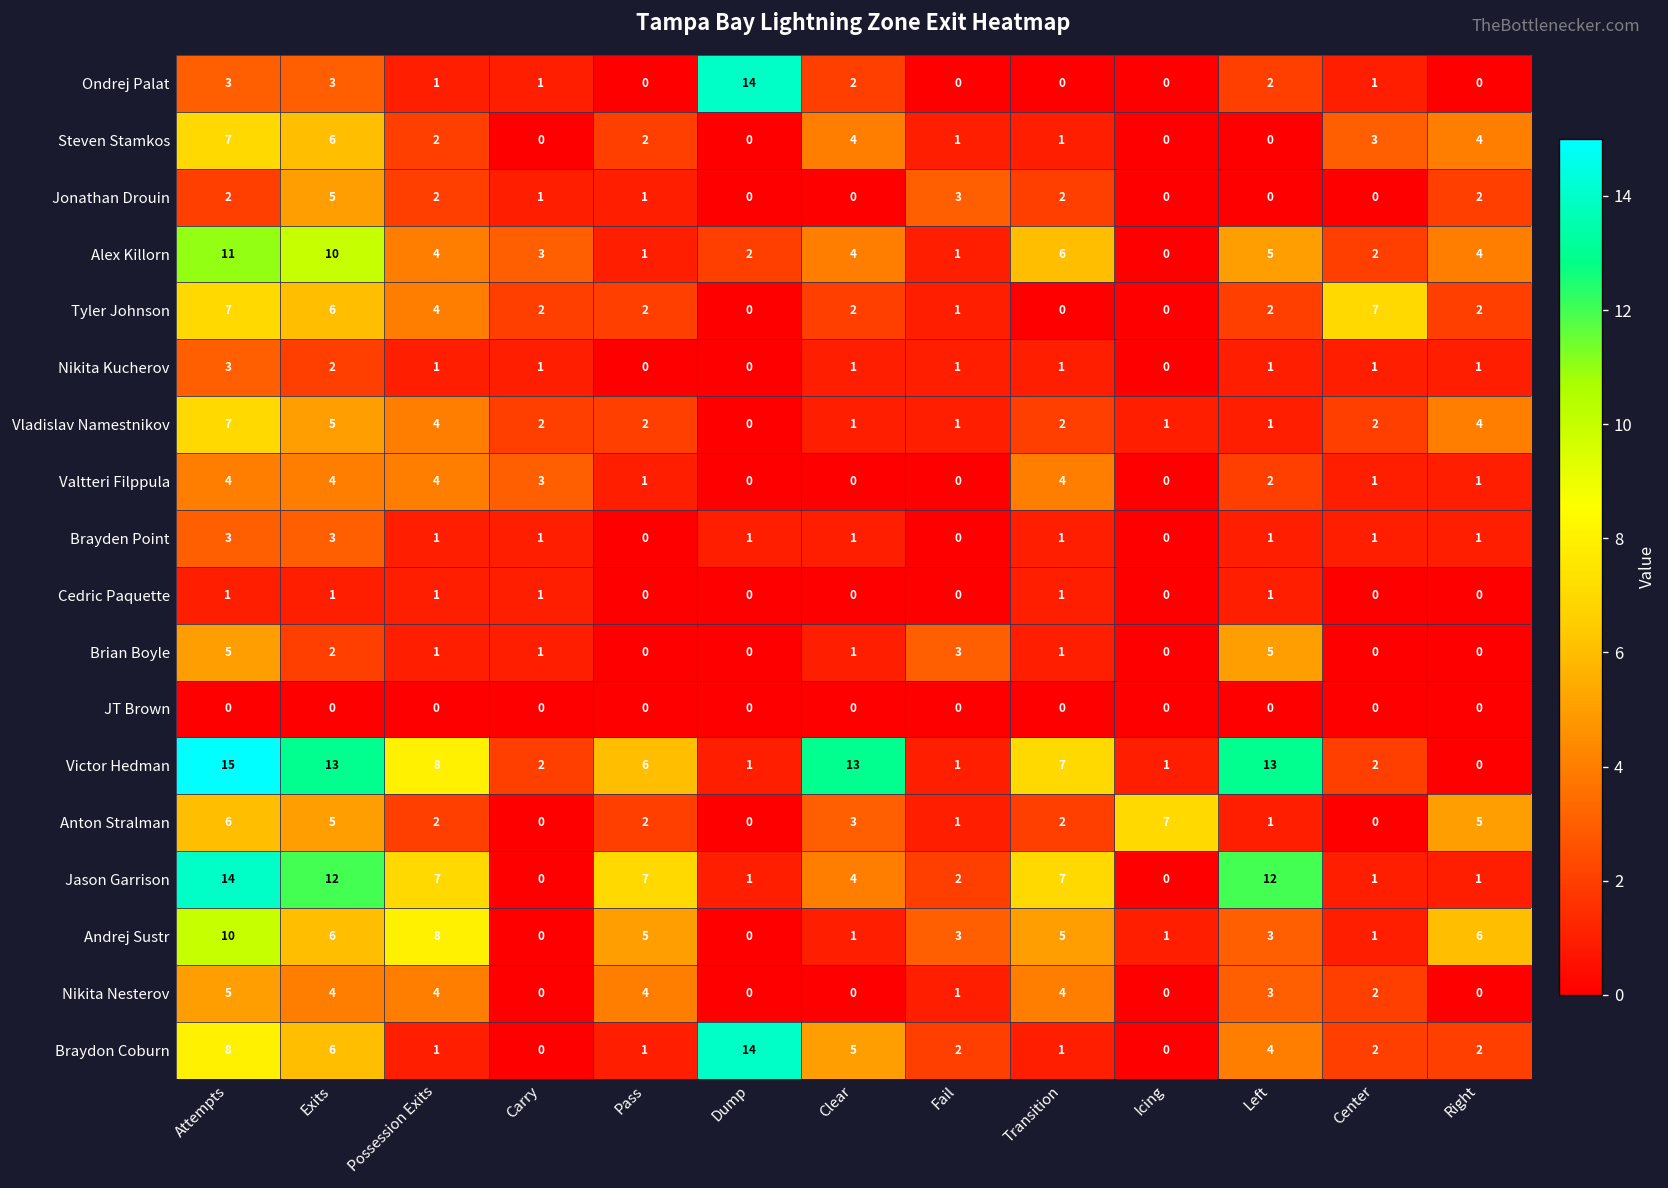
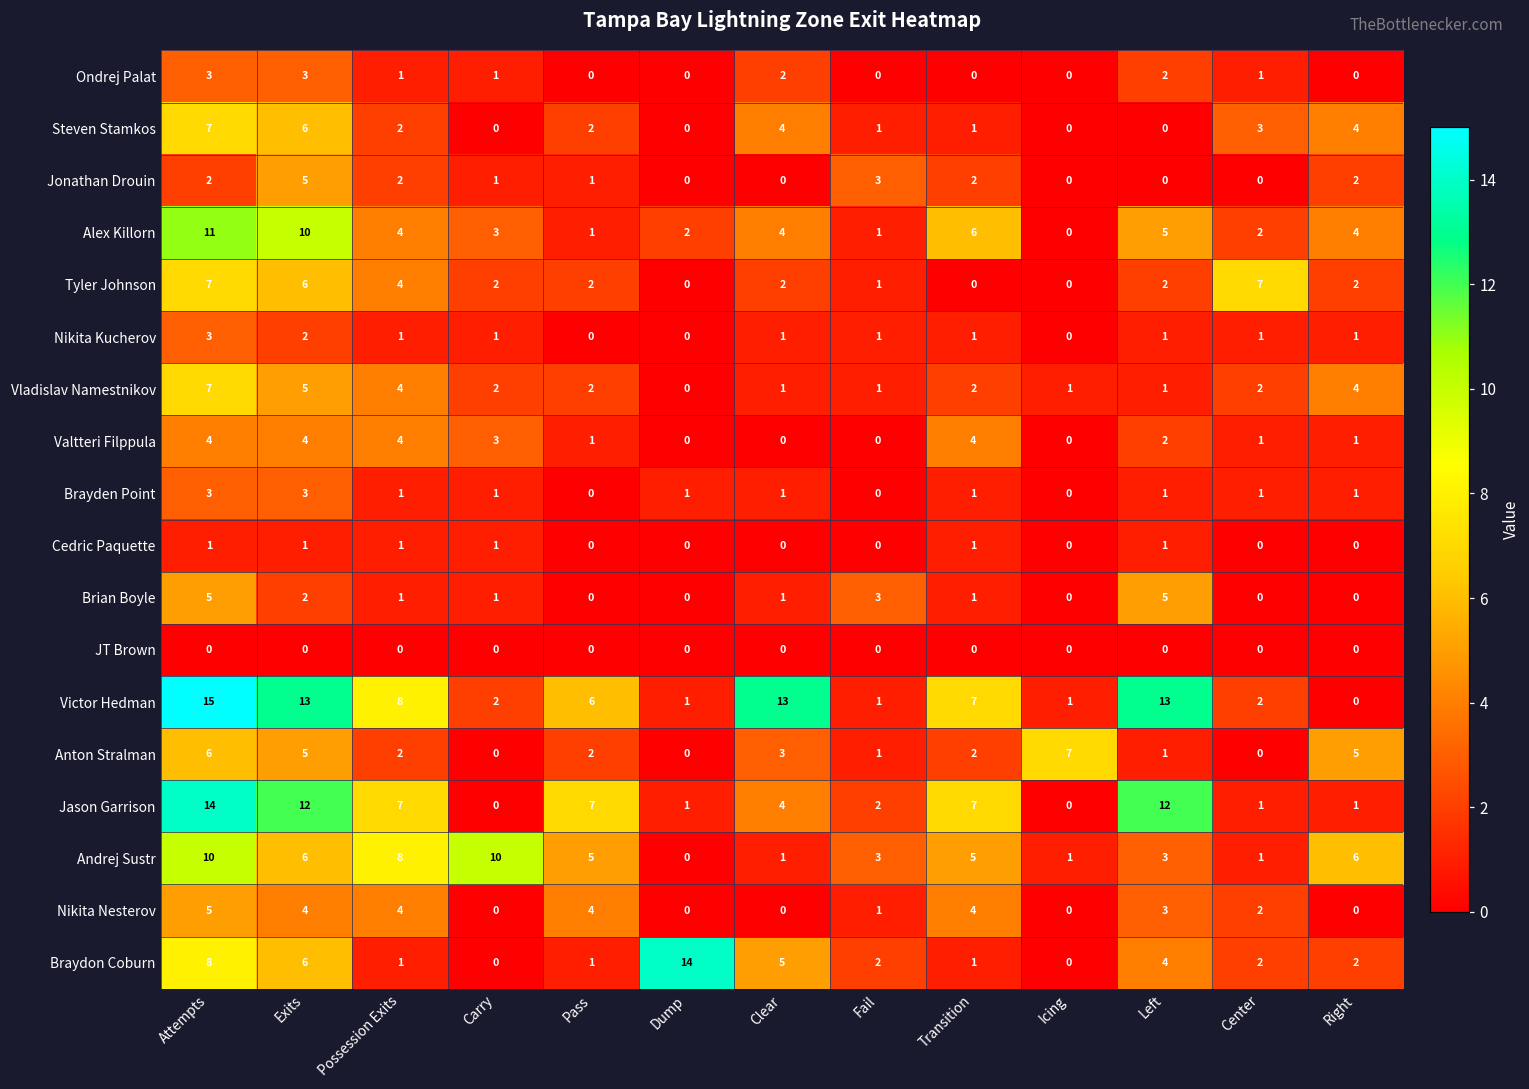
Ondrej Palat, Dump: 14 -> 0
Andrej Sustr, Carry: 0 -> 10
